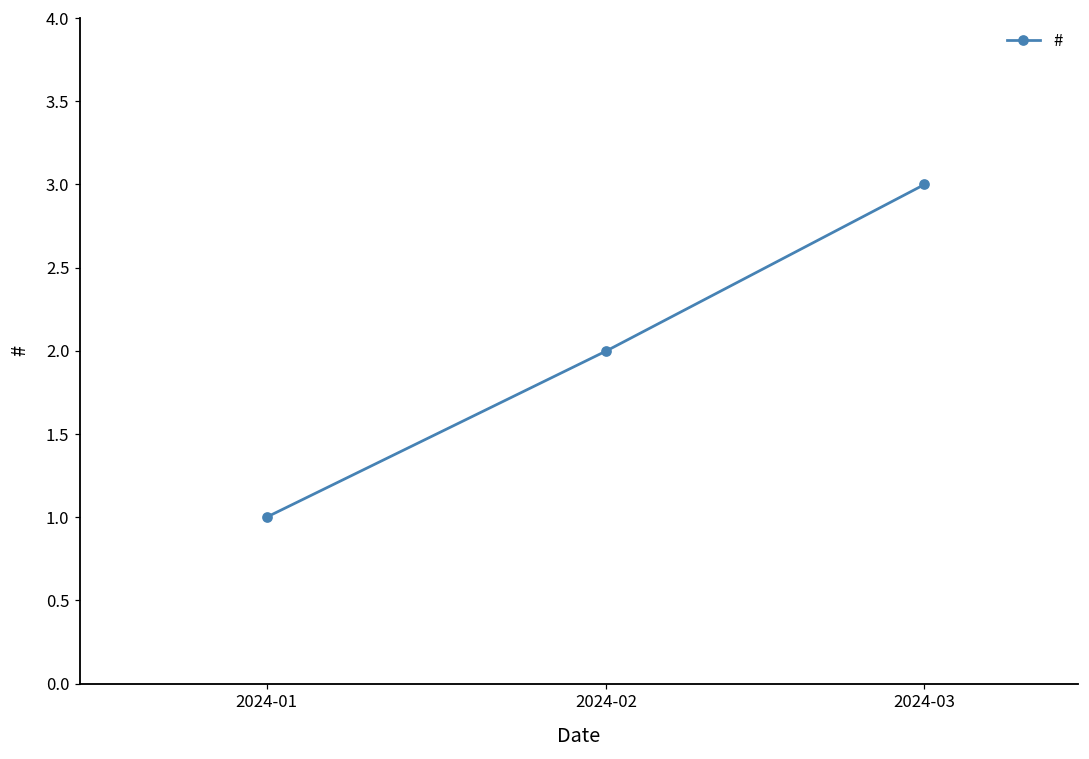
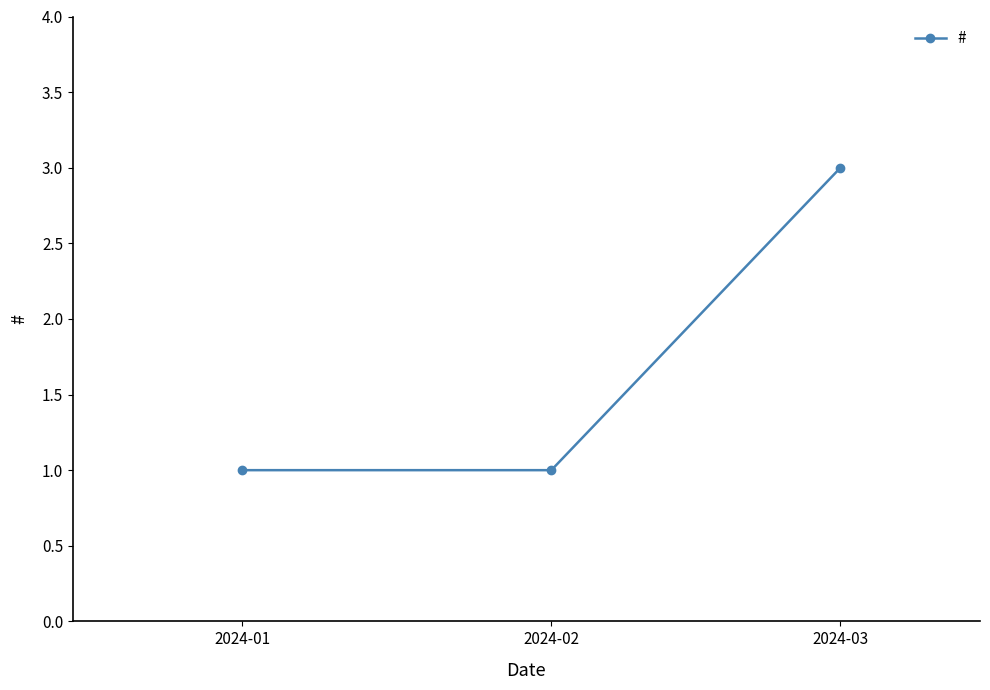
2024-02: 2 -> 1
